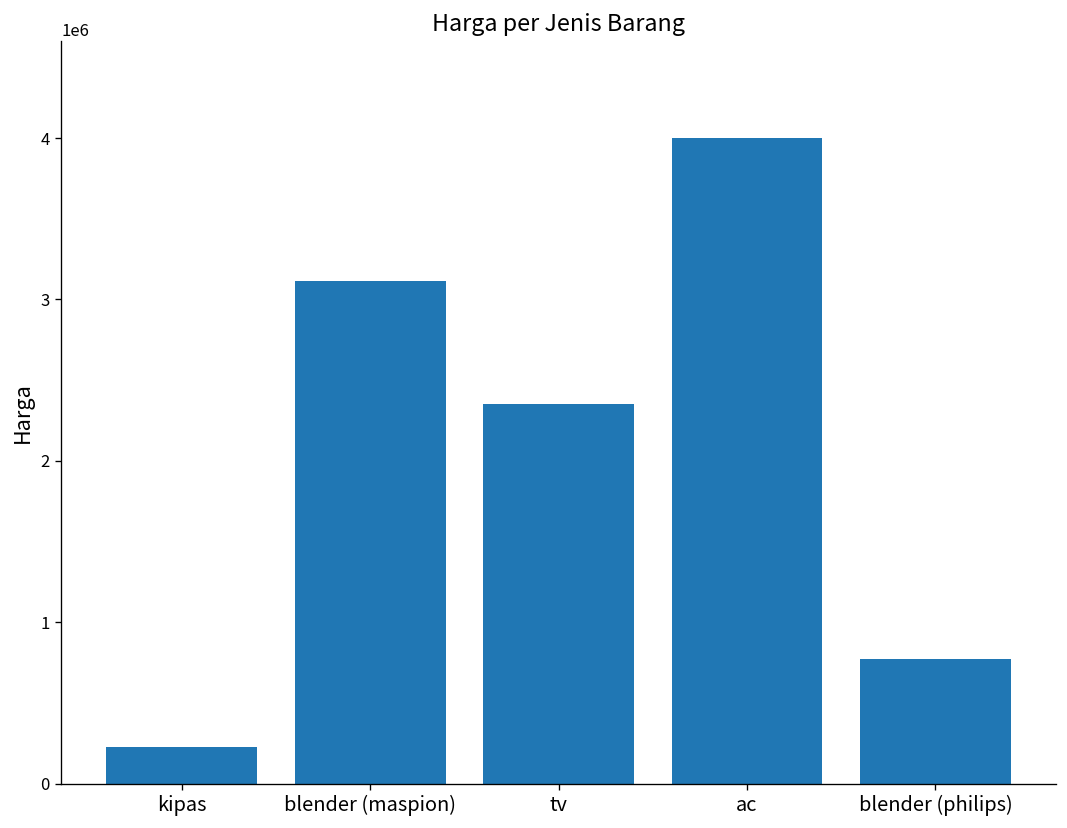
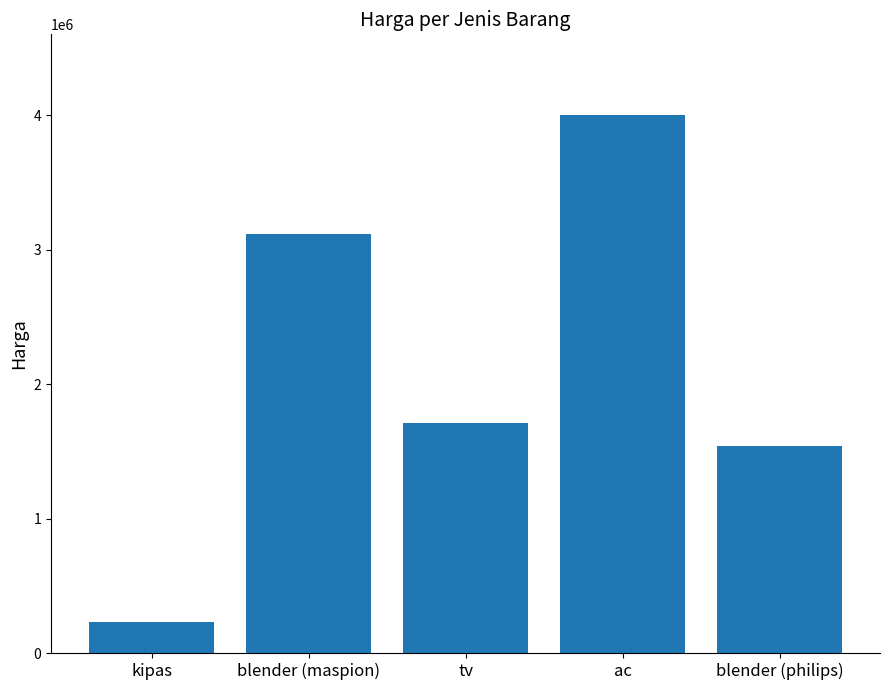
tv: 2350000 -> 1710000
blender (philips): 770000 -> 1540000
